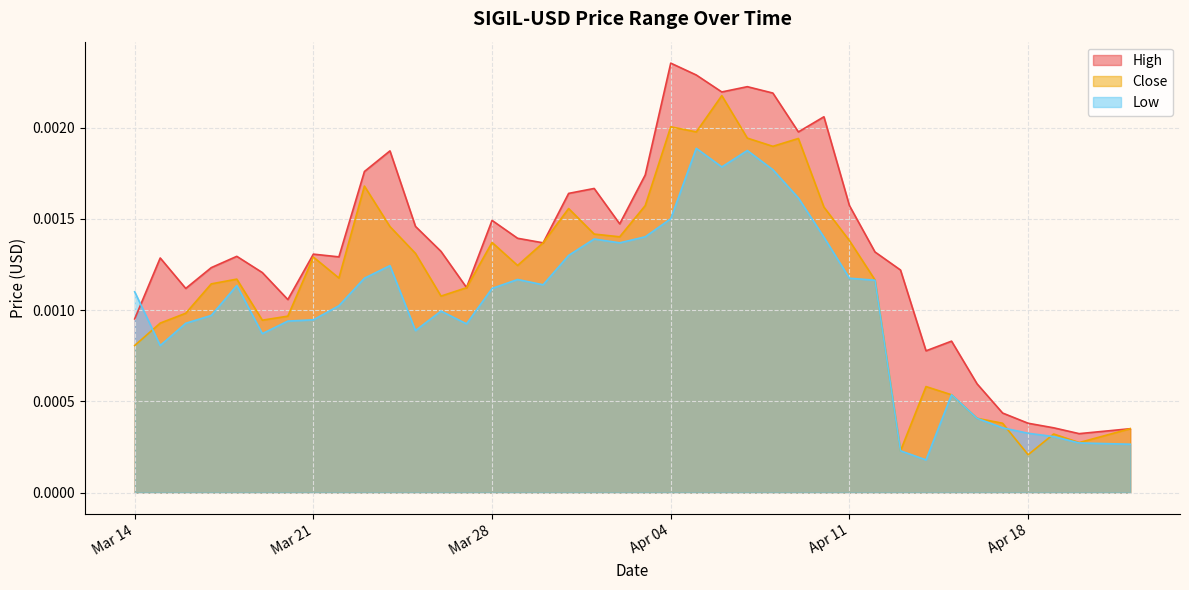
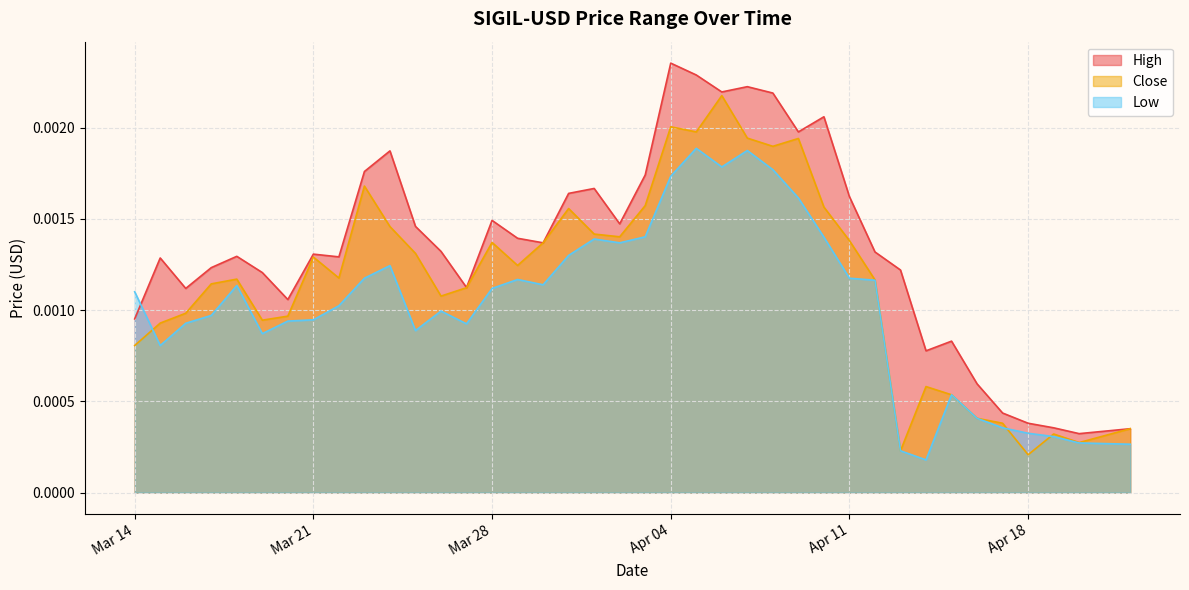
Low, Apr 04: 0.00150 -> 0.00173
High, Apr 11: 0.00157 -> 0.00162
